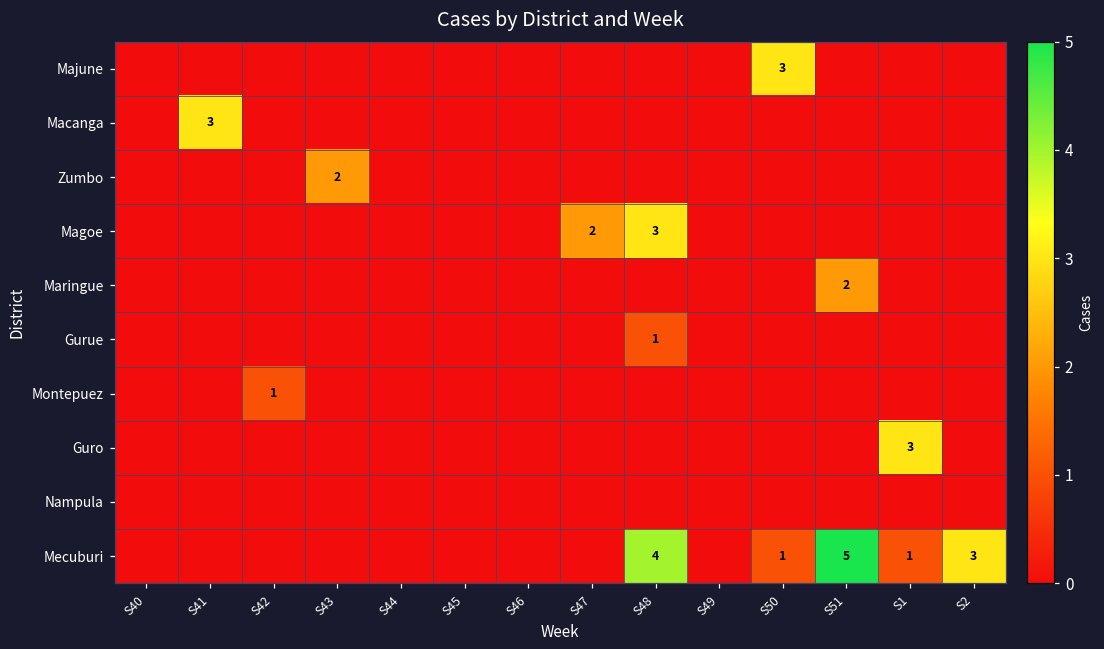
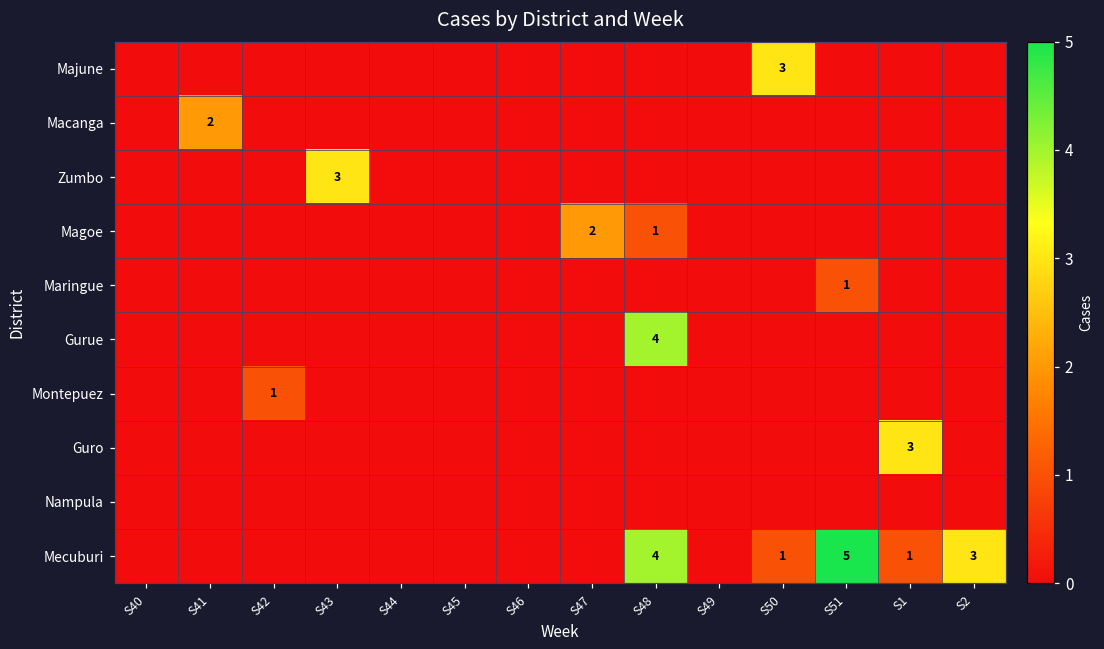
Macanga, S41: 3 -> 2
Zumbo, S43: 2 -> 3
Magoe, S48: 3 -> 1
Maringue, S51: 2 -> 1
Gurue, S48: 1 -> 4
